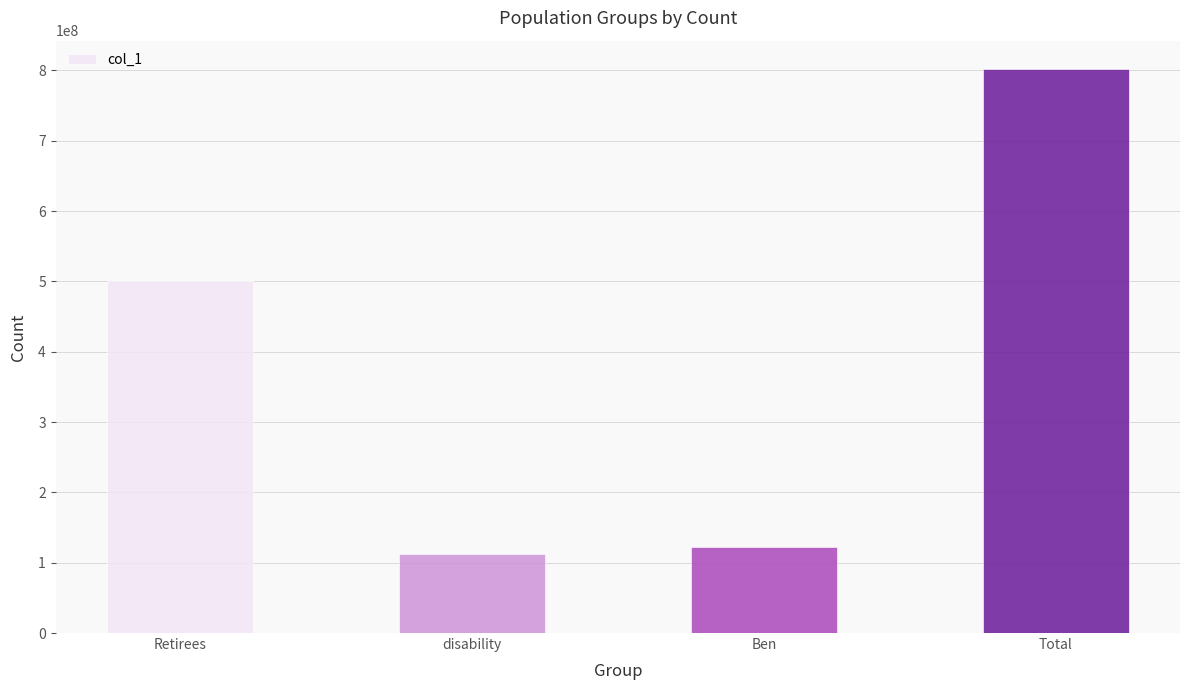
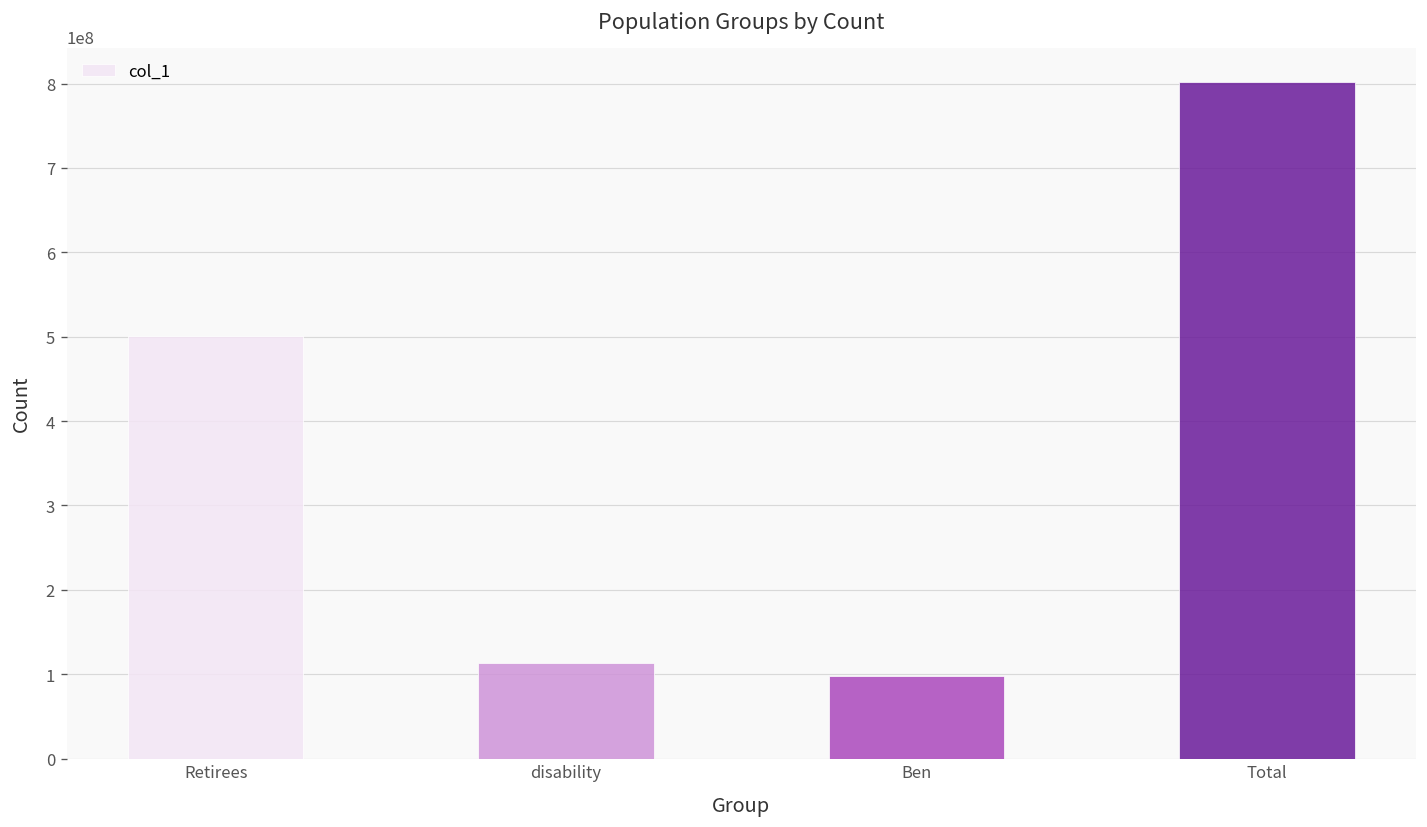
Ben: 120000000 -> 100000000
